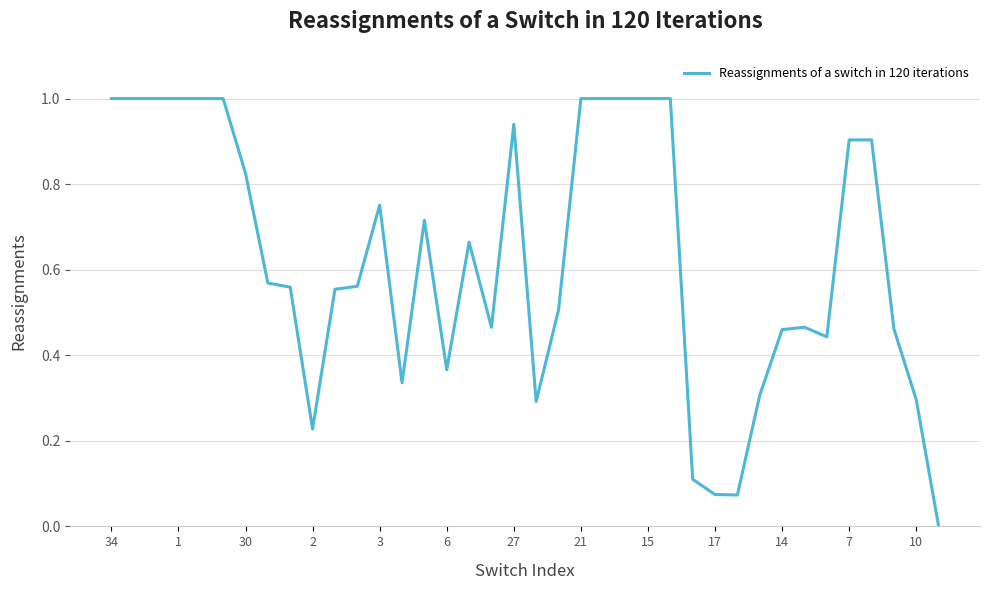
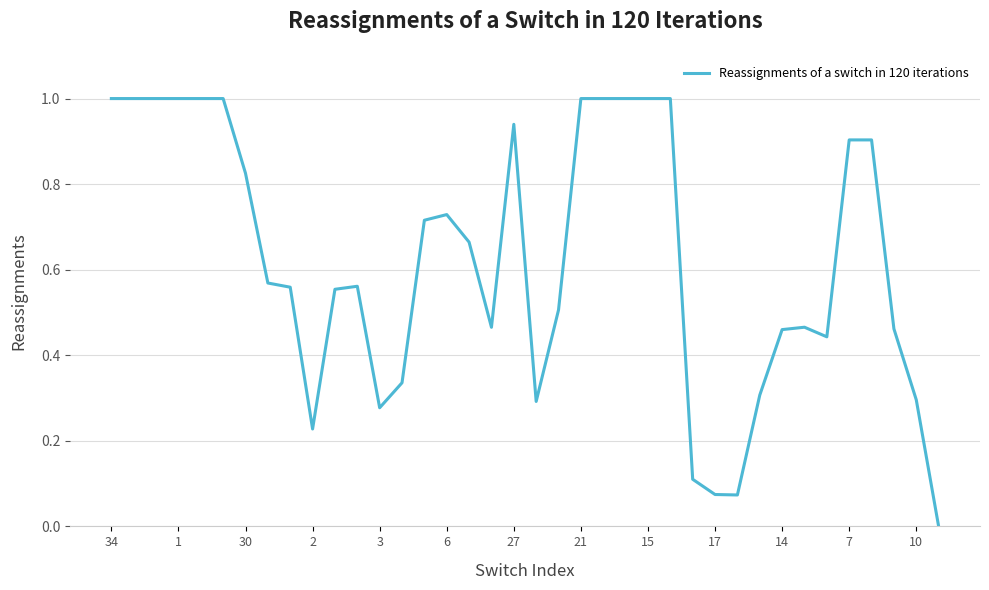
3: 0.75 -> 0.28
6: 0.37 -> 0.73
